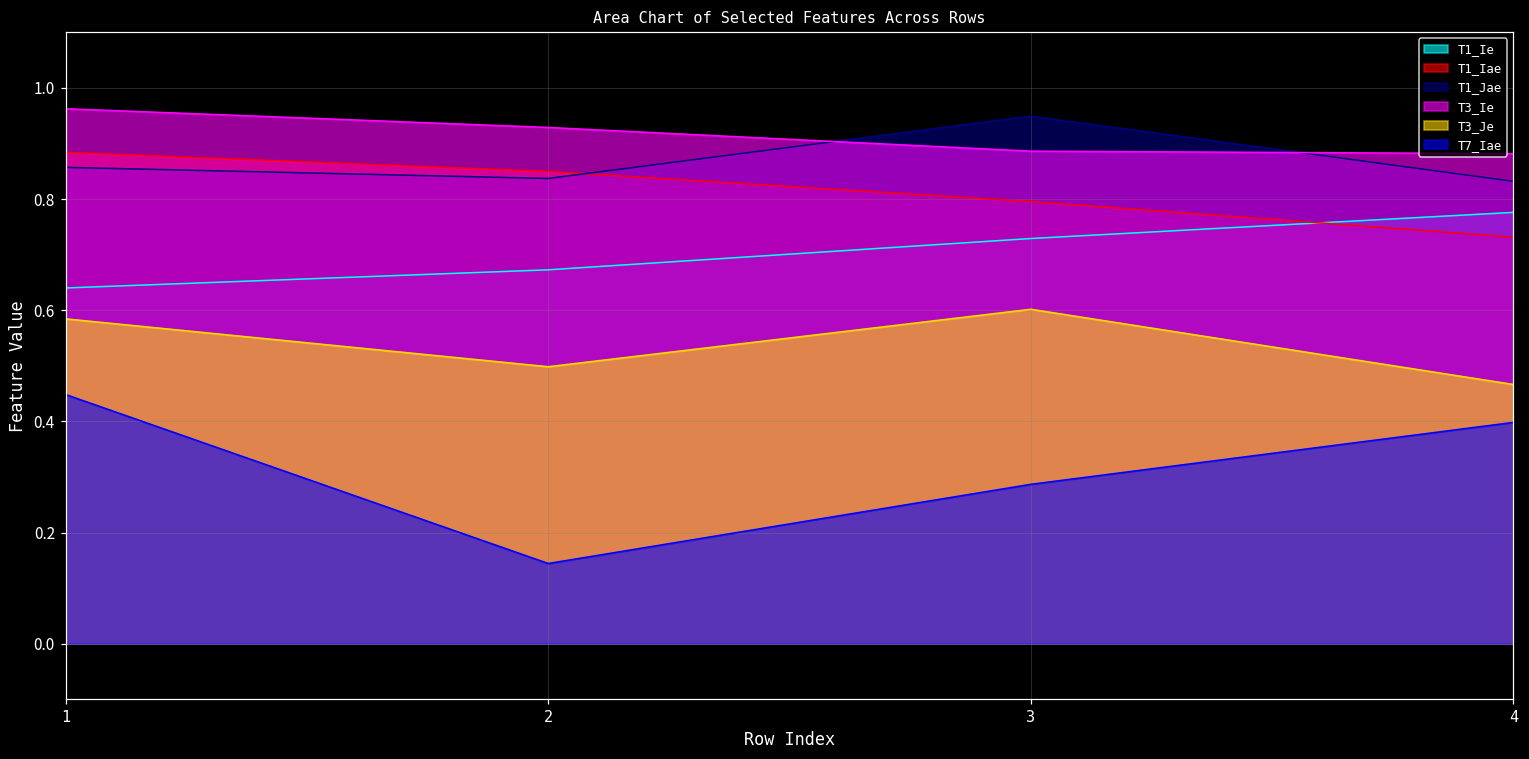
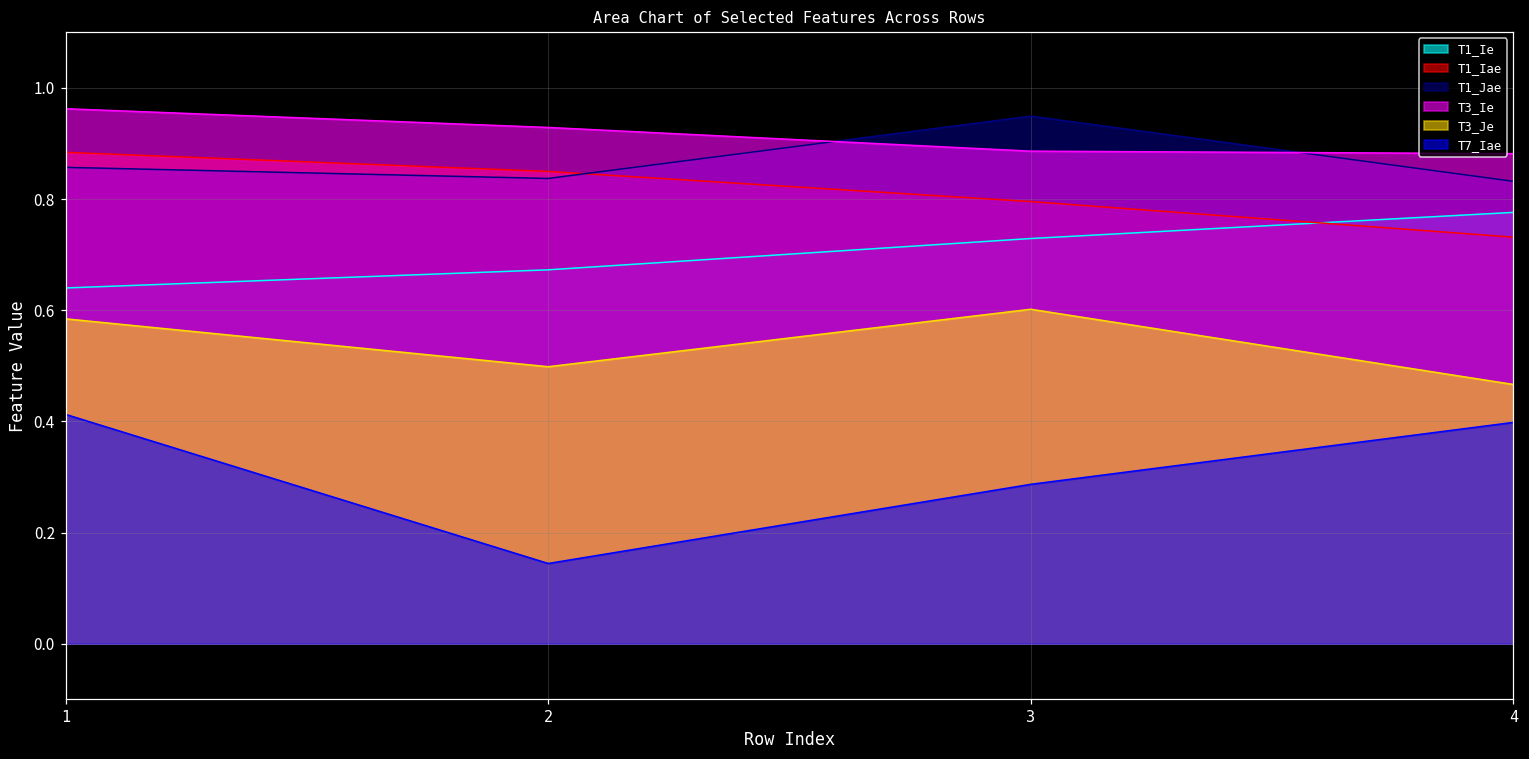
T7_Iae, 1: 0.45 -> 0.41
